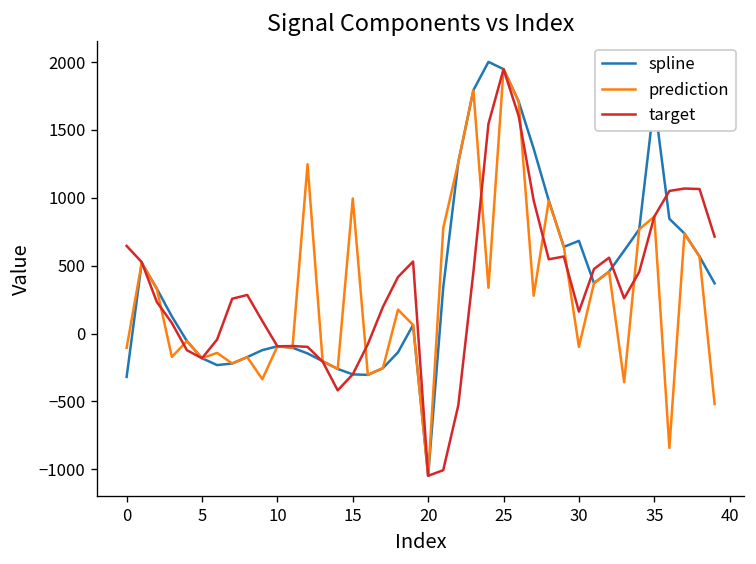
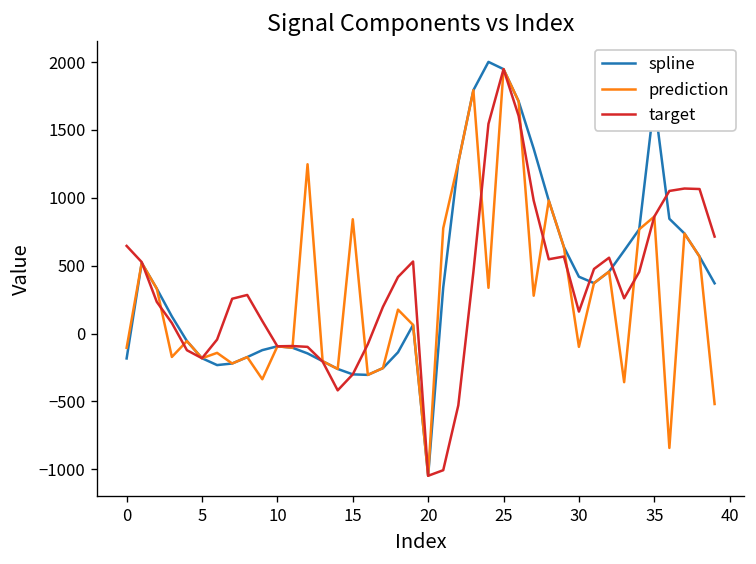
spline, 0: -320 -> -180
prediction, 15: 990 -> 840
spline, 30: 680 -> 420
